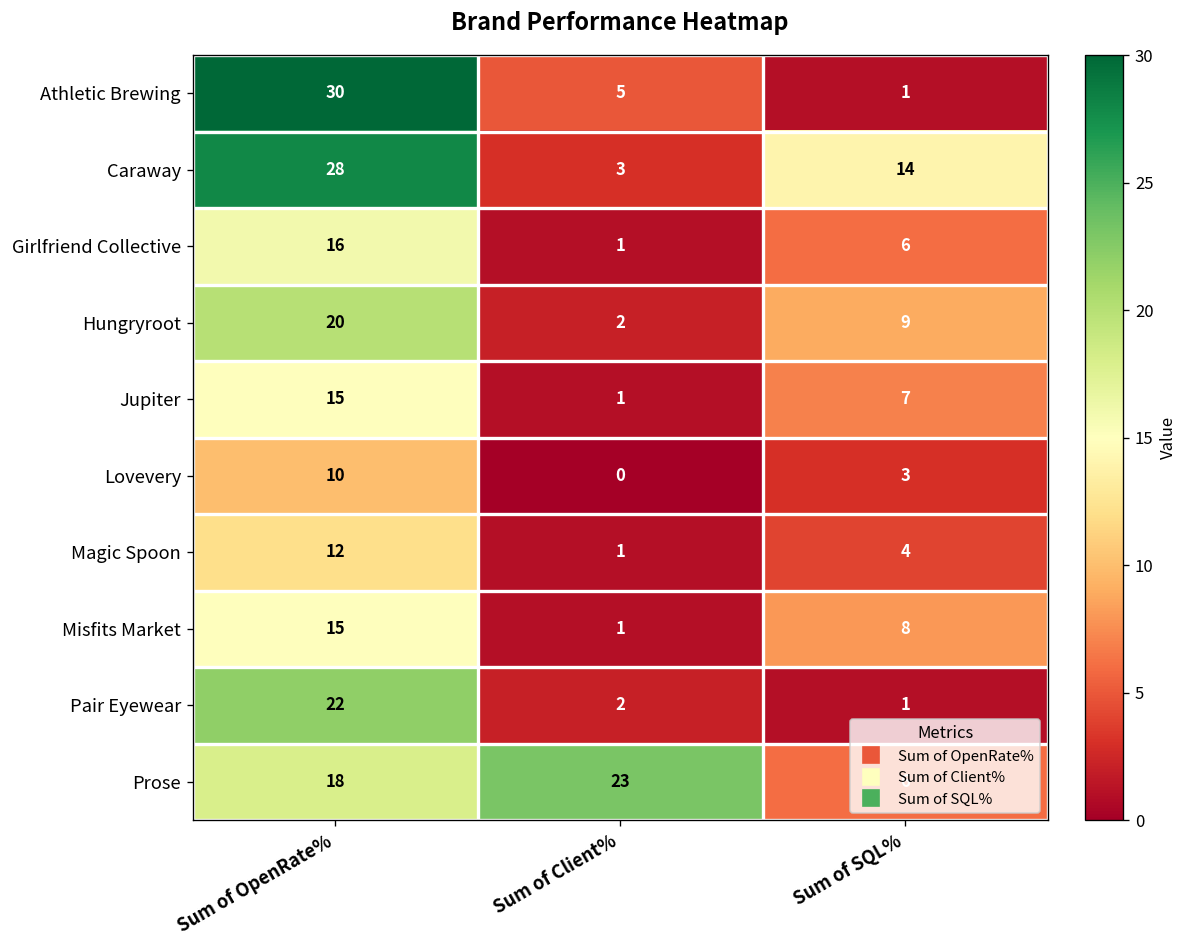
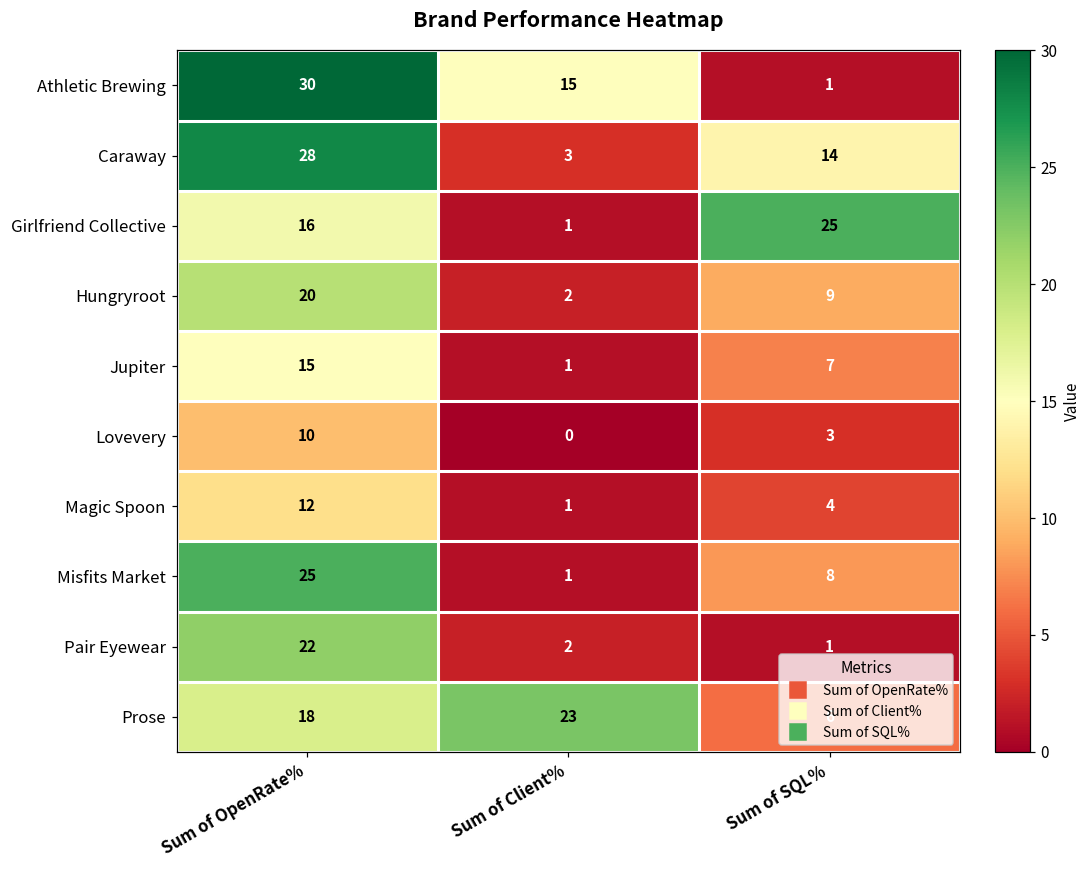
Athletic Brewing, Sum of Client%: 5 -> 15
Girlfriend Collective, Sum of SQL%: 6 -> 25
Misfits Market, Sum of OpenRate%: 15 -> 25
